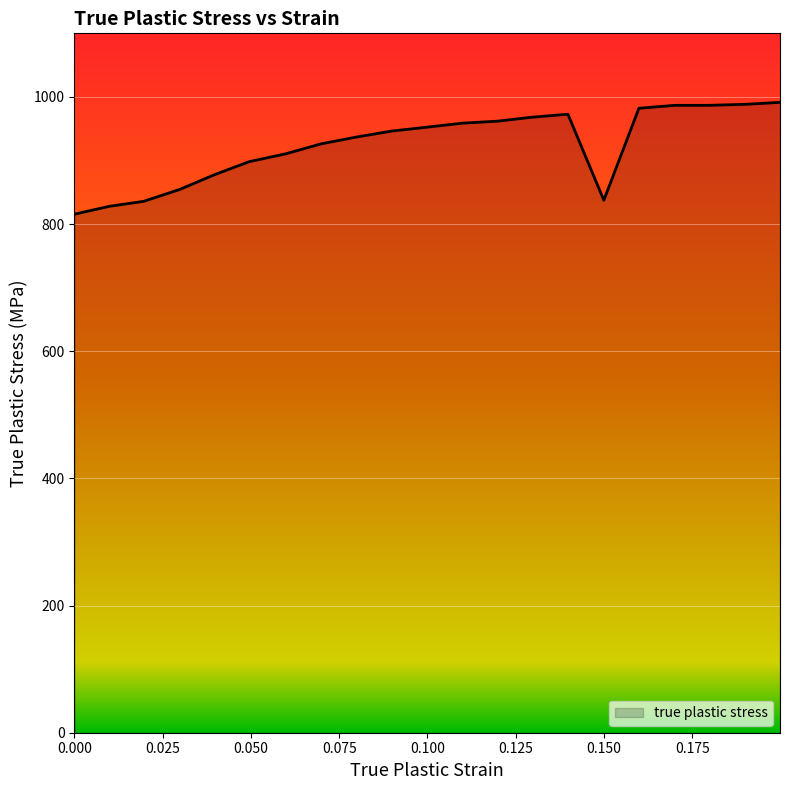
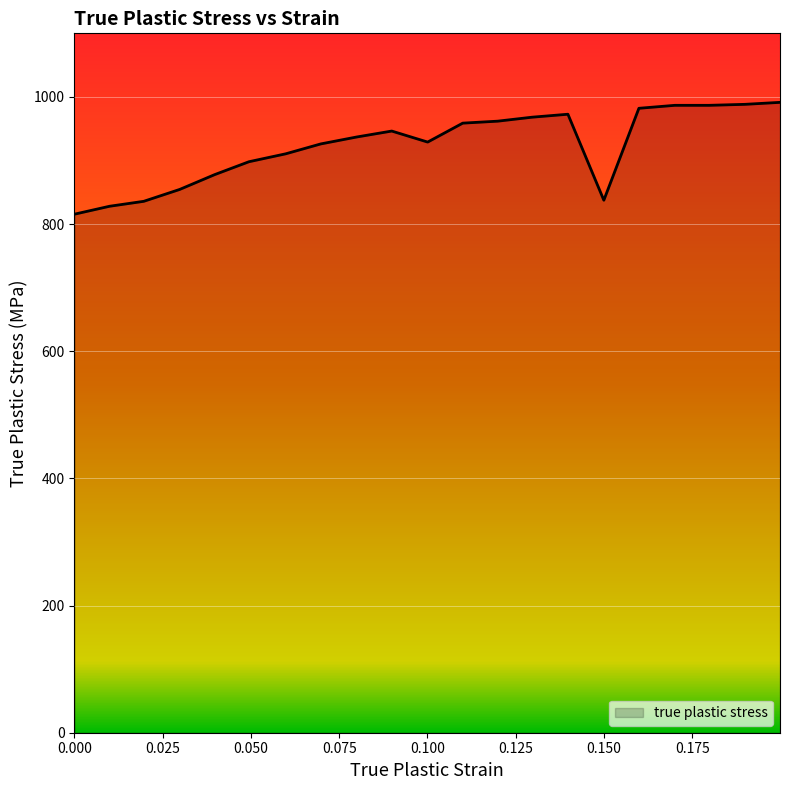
0.100: 950 -> 930
